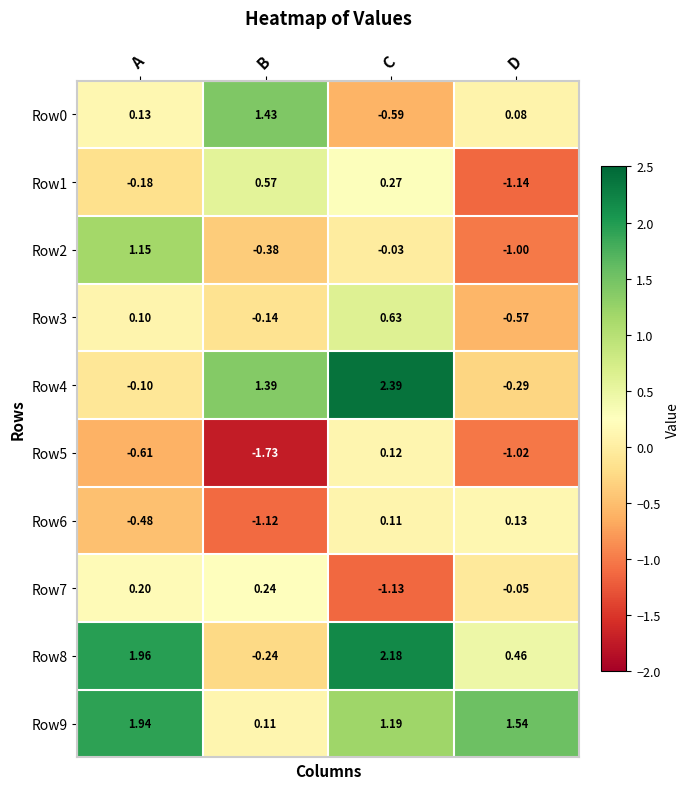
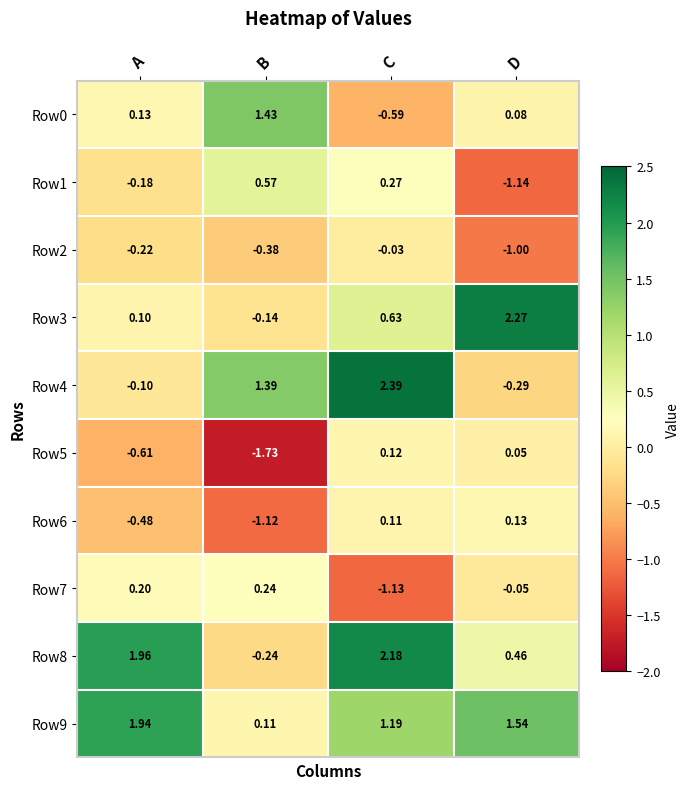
Row2, A: 1.15 -> -0.22
Row3, D: -0.57 -> 2.27
Row5, D: -1.02 -> 0.05
